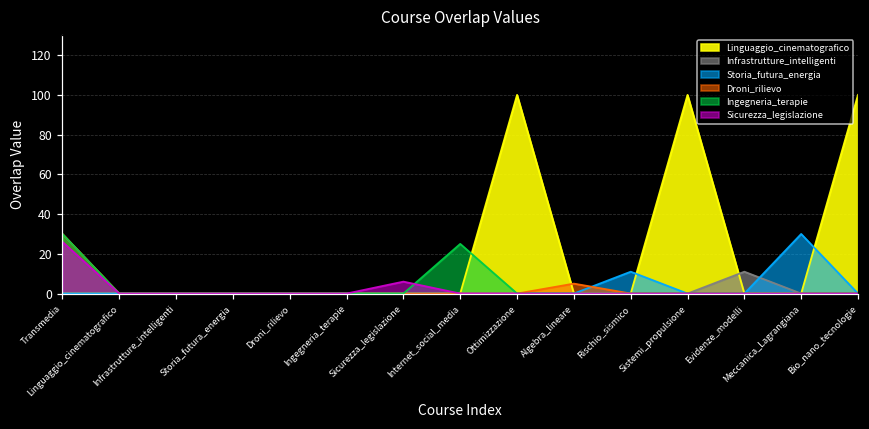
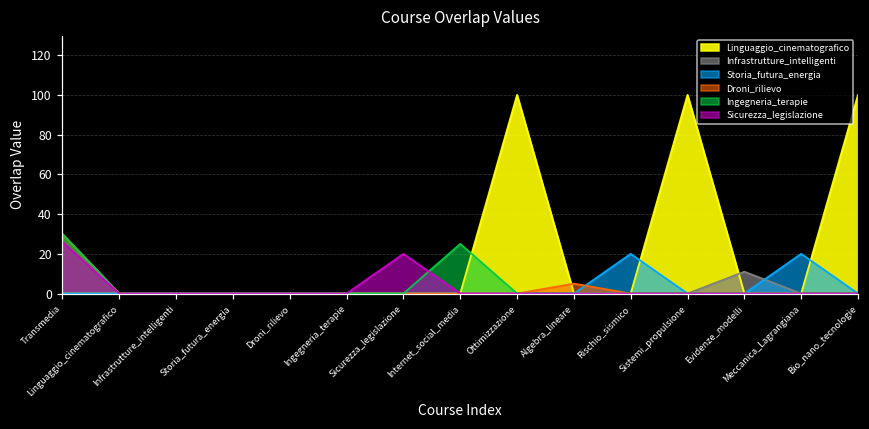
Sicurezza_legislazione, Sicurezza_legislazione: 6 -> 20
Storia_futura_energia, Rischio_sismico: 11 -> 20
Storia_futura_energia, Meccanica_Lagrangiana: 30 -> 20
